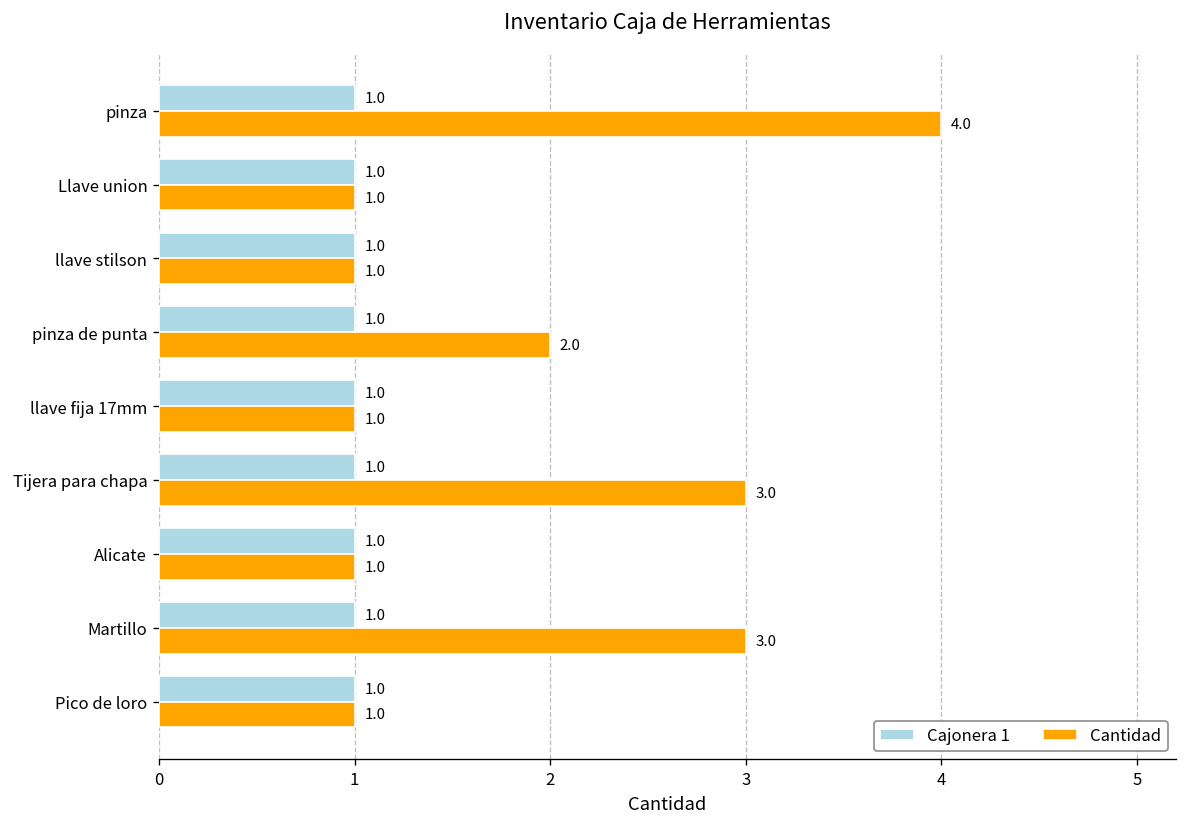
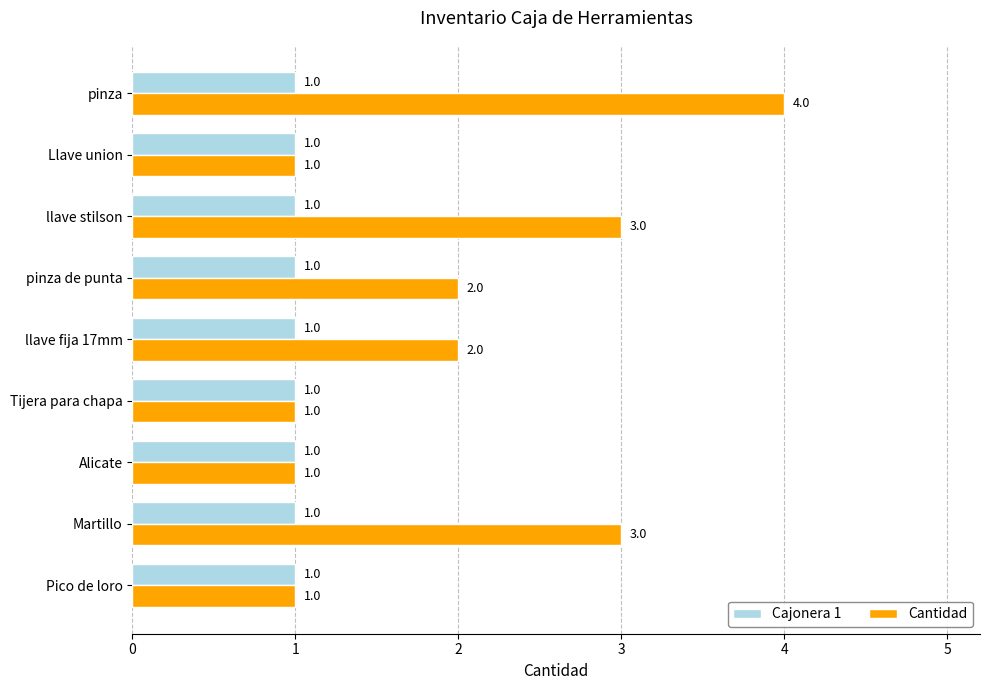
Cantidad, llave stilson: 1.0 -> 3.0
Cantidad, llave fija 17mm: 1.0 -> 2.0
Cantidad, Tijera para chapa: 3.0 -> 1.0
